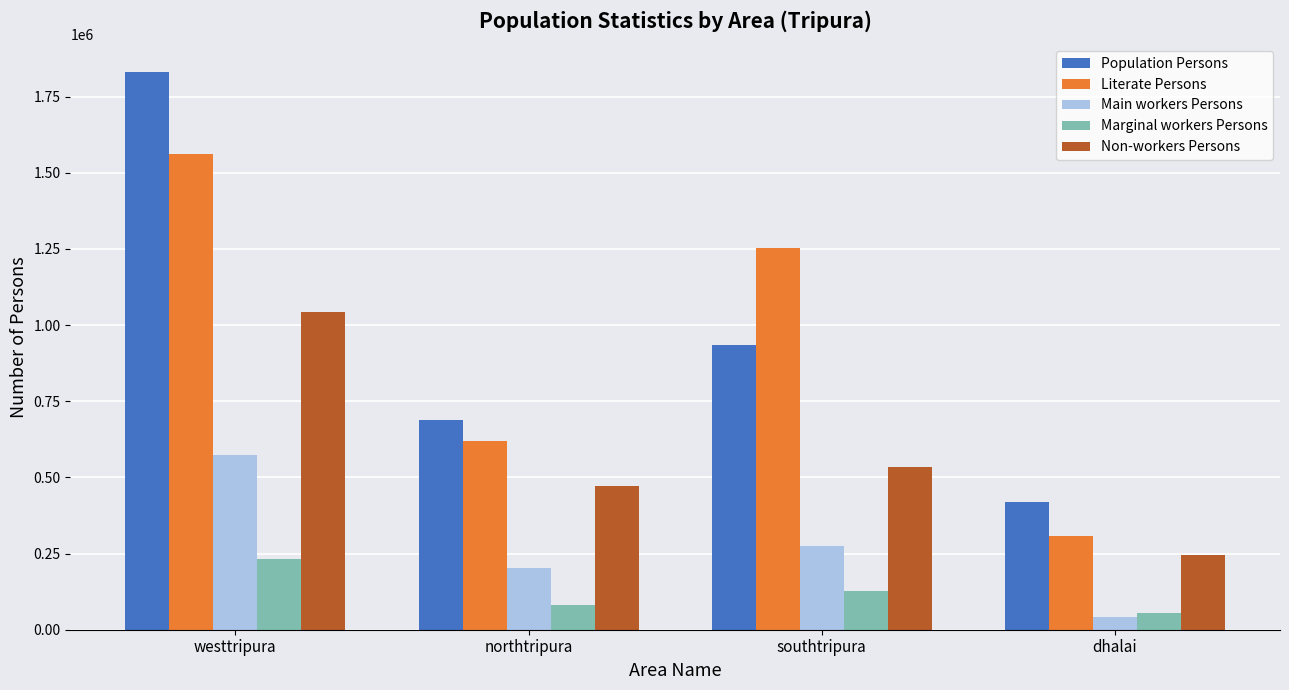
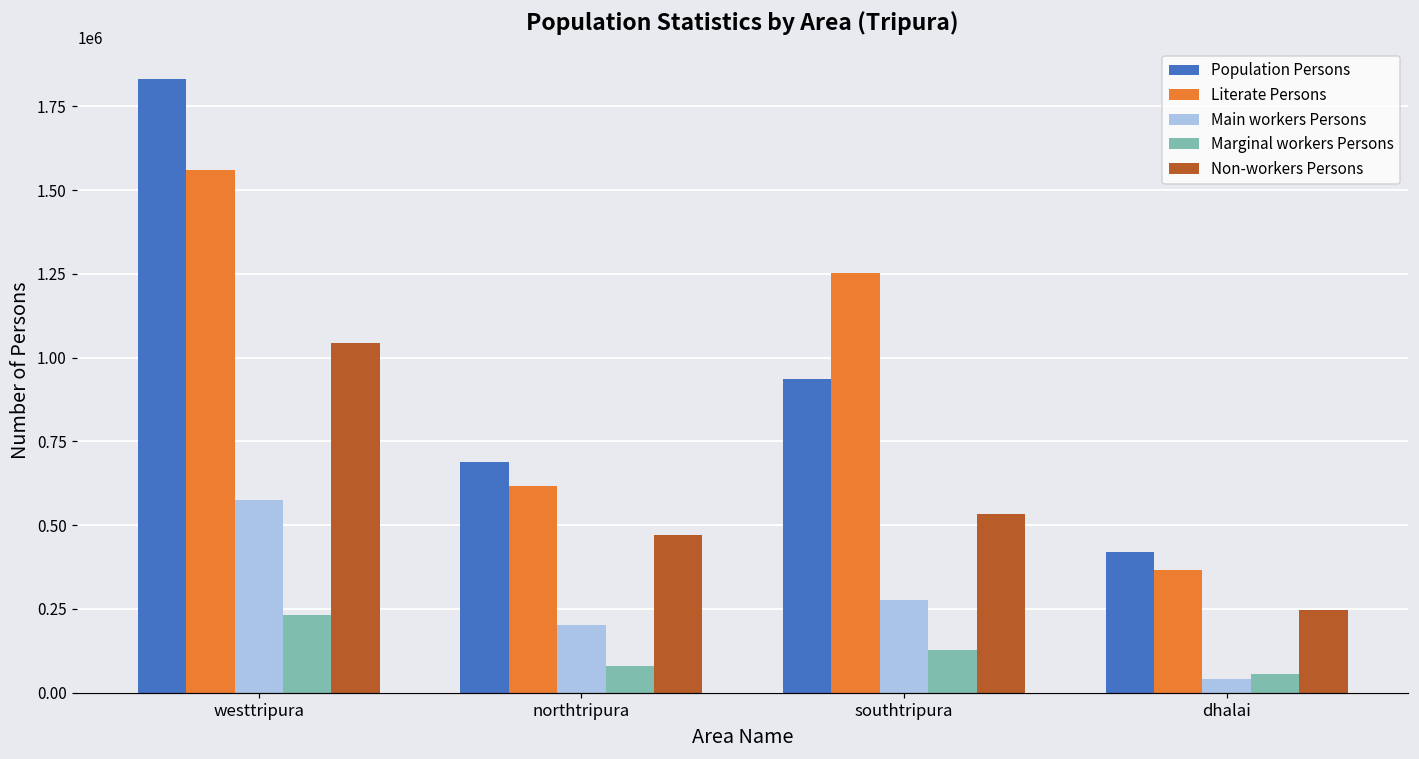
Literate Persons, dhalai: 310000 -> 360000
